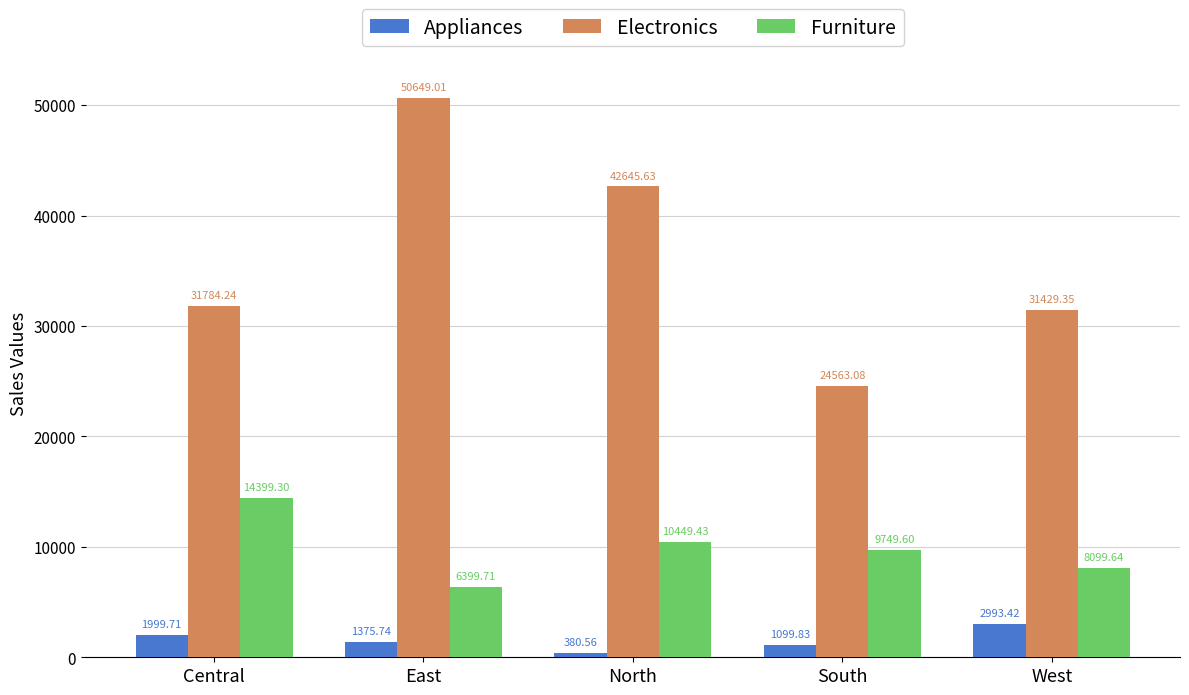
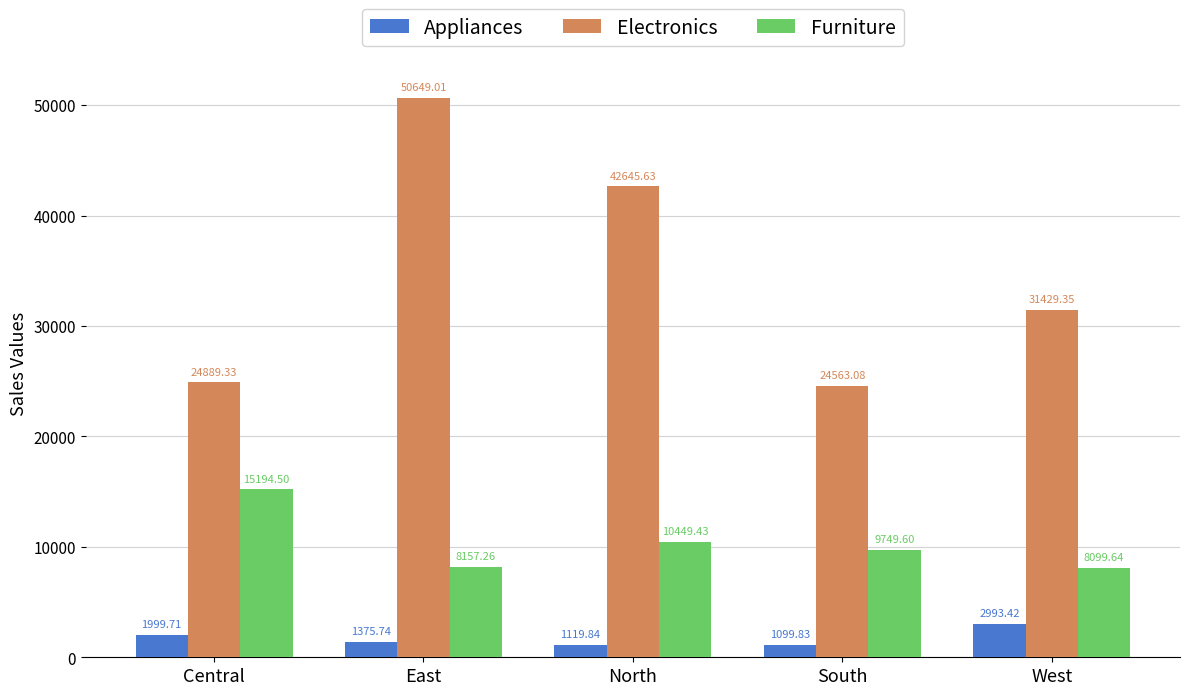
Electronics, Central: 31784.24 -> 24889.33
Furniture, Central: 14399.30 -> 15194.50
Furniture, East: 6399.71 -> 8157.26
Appliances, North: 380.56 -> 1119.84
